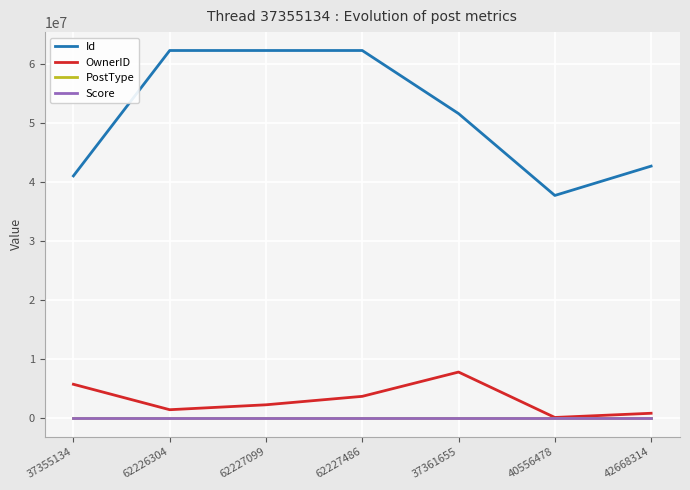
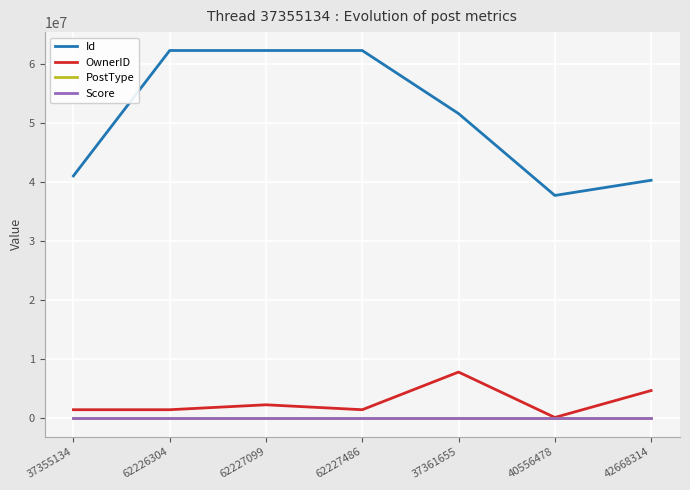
OwnerID, 37355134: 6000000 -> 1000000
OwnerID, 62227486: 4000000 -> 1000000
Id, 42668314: 43000000 -> 40000000
OwnerID, 42668314: 1000000 -> 5000000
